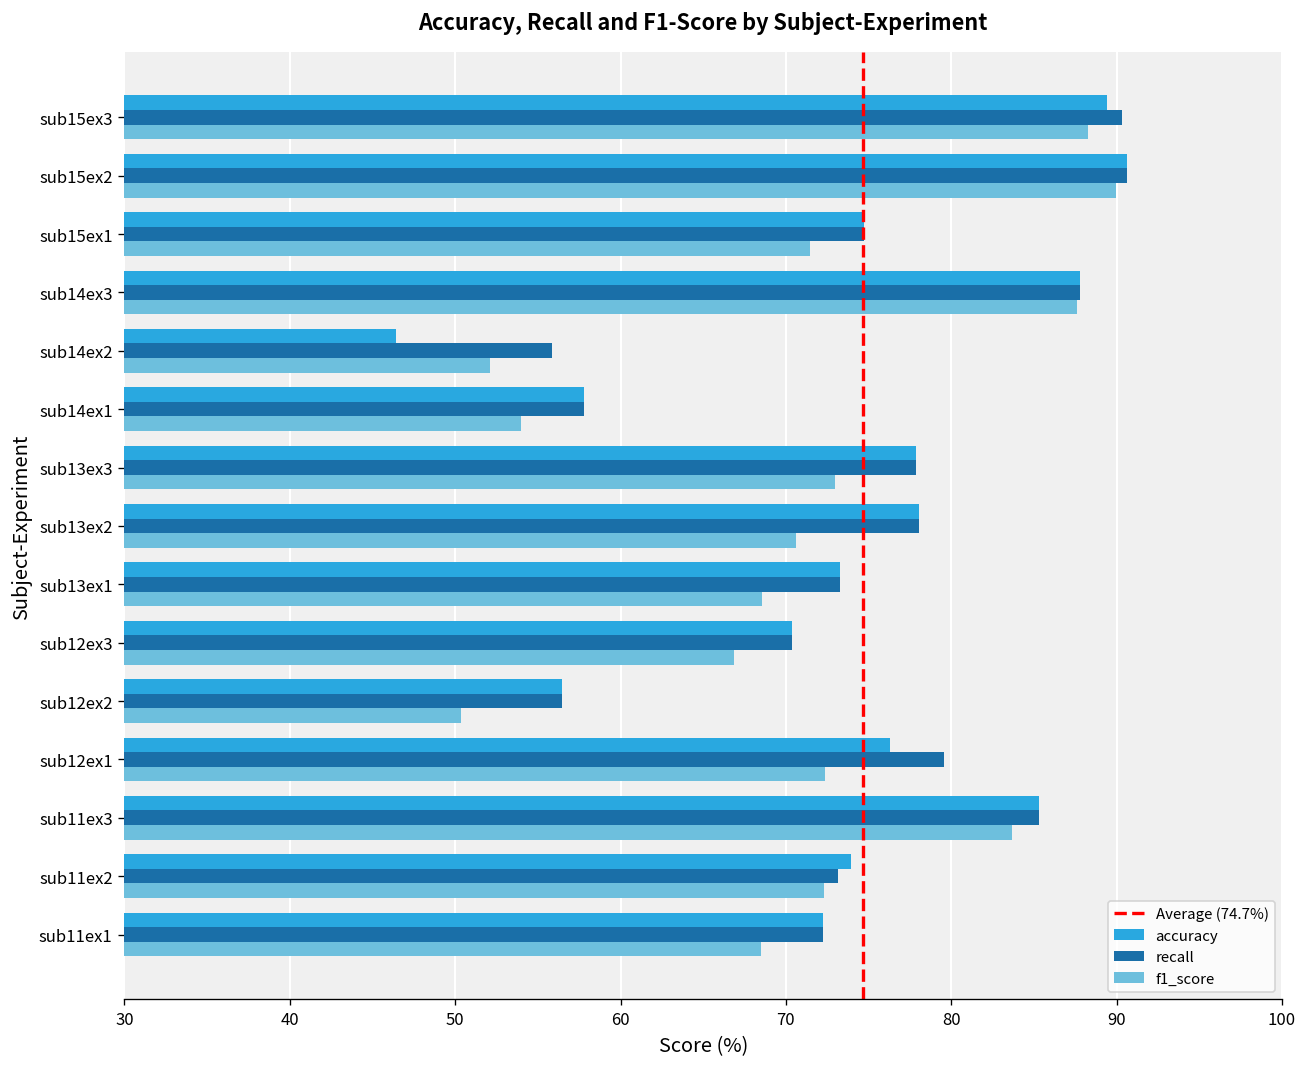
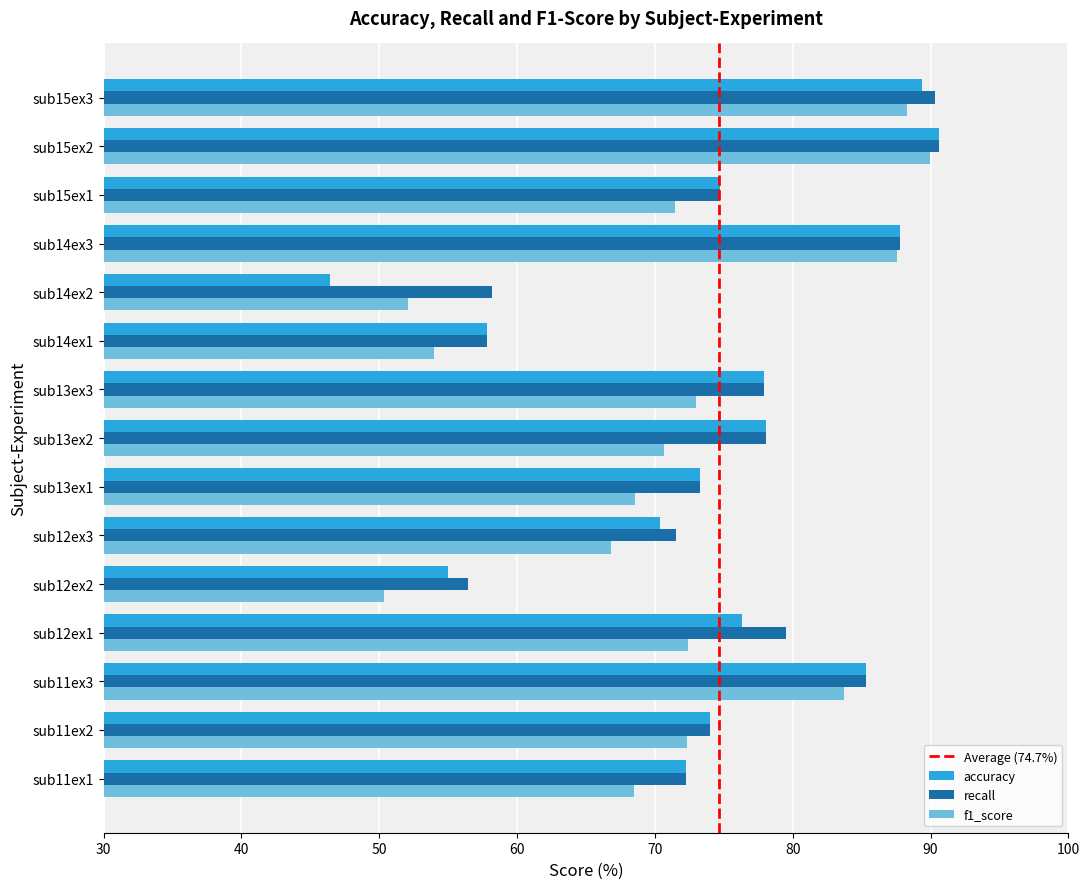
recall, sub14ex2: 55.9 -> 58.2
recall, sub12ex3: 70.4 -> 71.5
accuracy, sub12ex2: 56.5 -> 55.0
recall, sub11ex2: 73.2 -> 74.0
